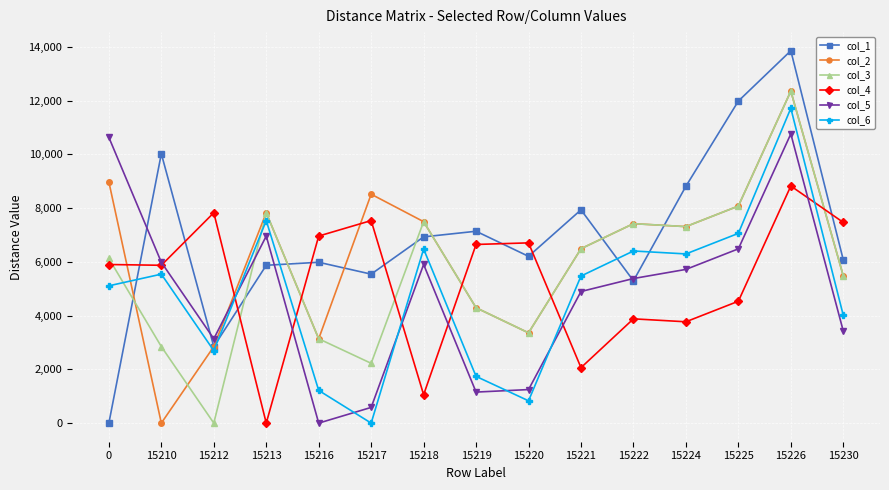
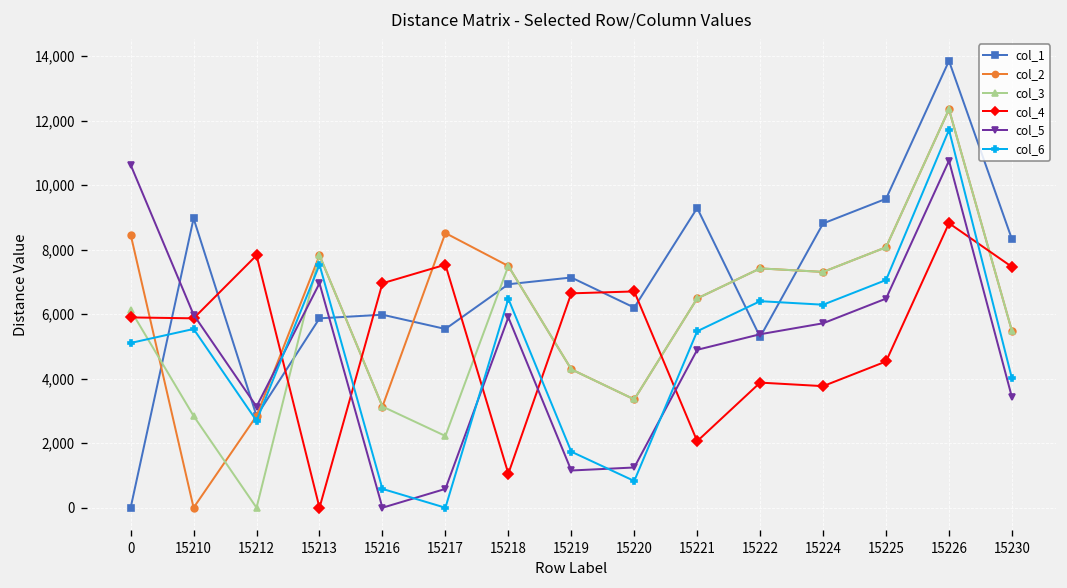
col_2, 0: 9,000 -> 8,500
col_1, 15210: 10,000 -> 9,000
col_6, 15216: 1,200 -> 600
col_1, 15221: 7,900 -> 9,300
col_1, 15225: 12,000 -> 9,600
col_1, 15230: 6,100 -> 8,300
